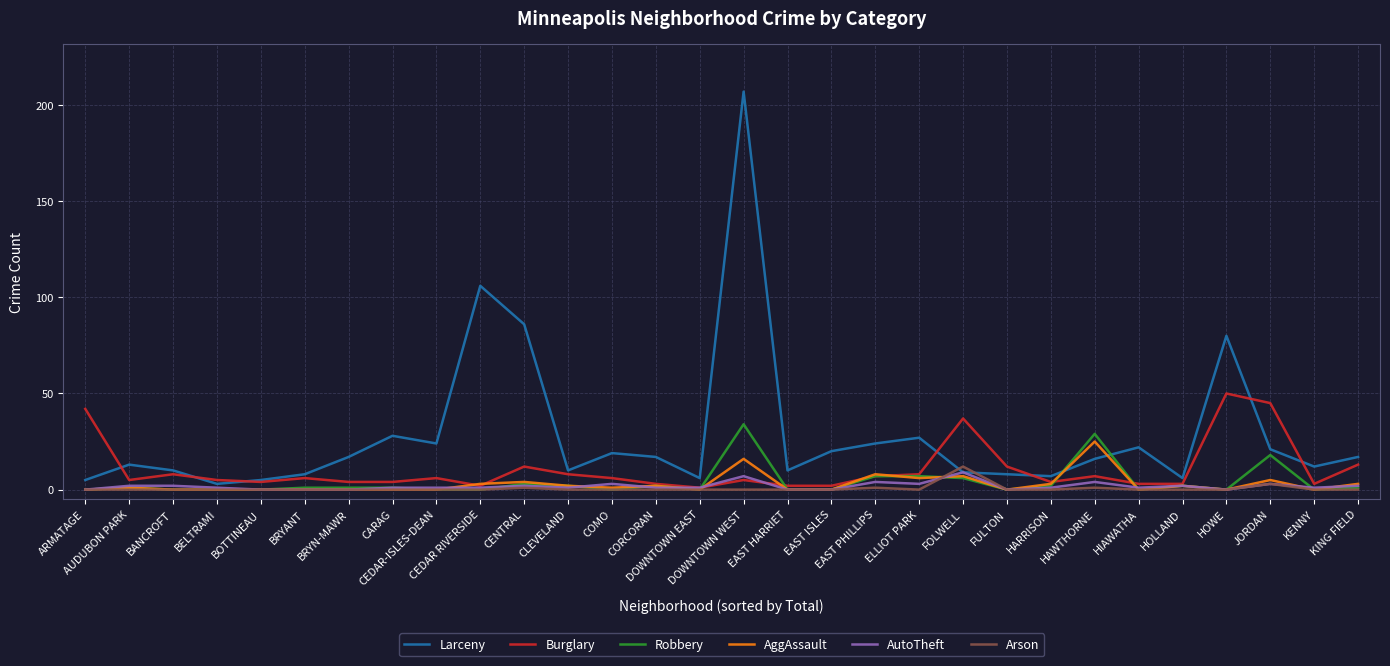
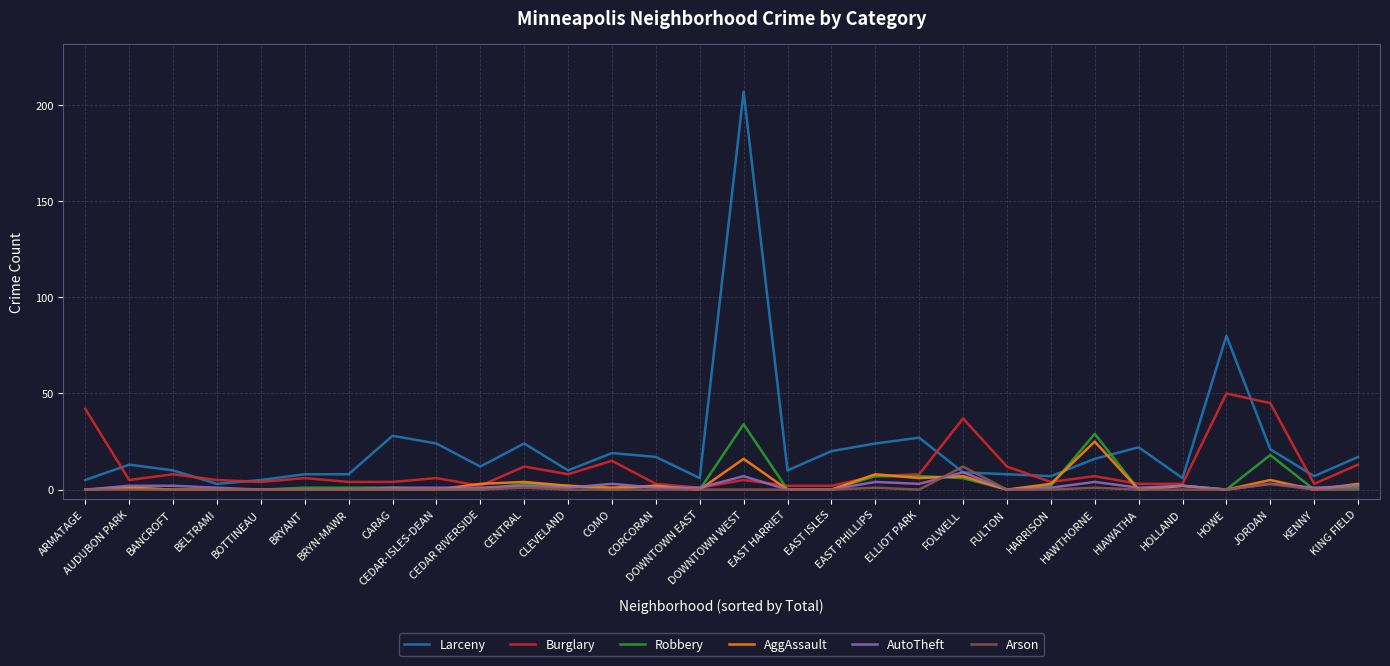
Larceny, BRYN-MAWR: 17 -> 8
Larceny, CEDAR RIVERSIDE: 106 -> 12
Larceny, CENTRAL: 86 -> 24
Burglary, COMO: 6 -> 15
Larceny, KENNY: 12 -> 7
